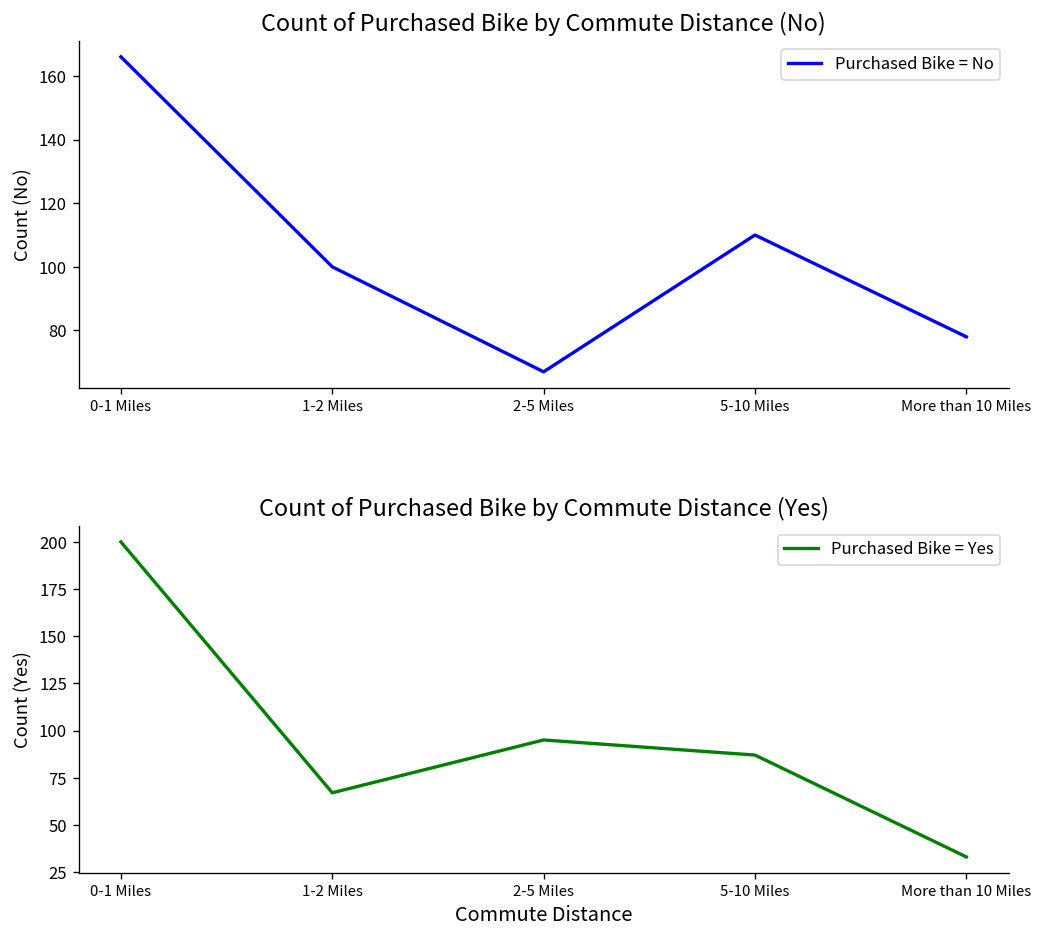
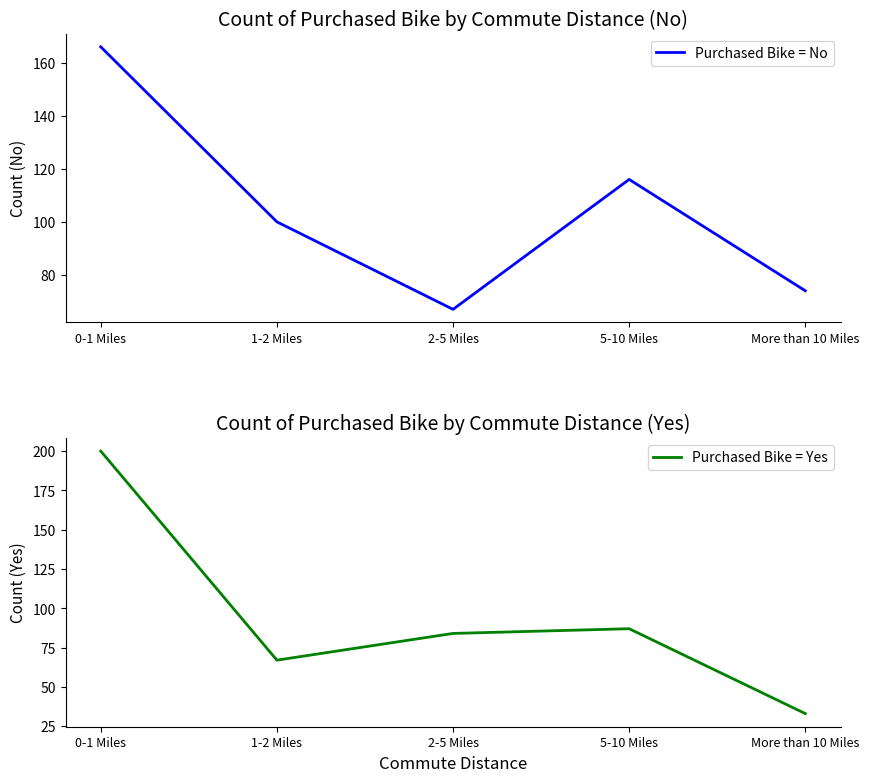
Count of Purchased Bike by Commute Distance (No), 5-10 Miles: 110 -> 116
Count of Purchased Bike by Commute Distance (No), More than 10 Miles: 78 -> 74
Count of Purchased Bike by Commute Distance (Yes), 2-5 Miles: 95 -> 84
